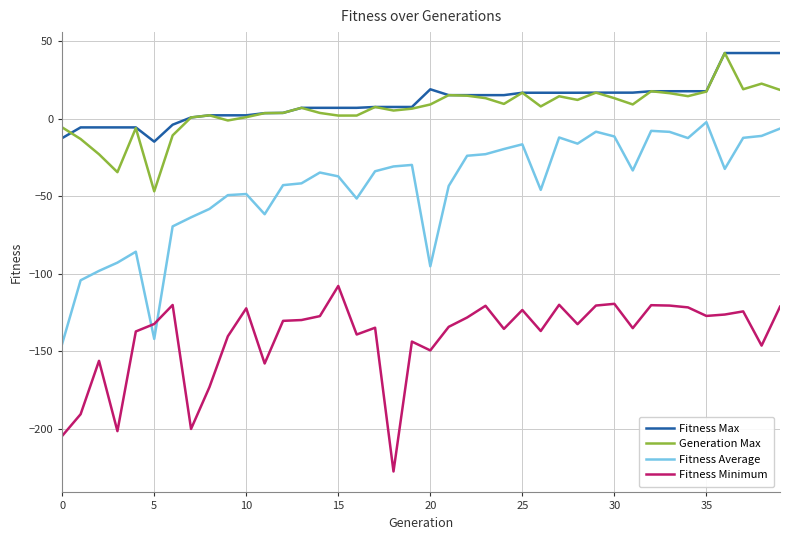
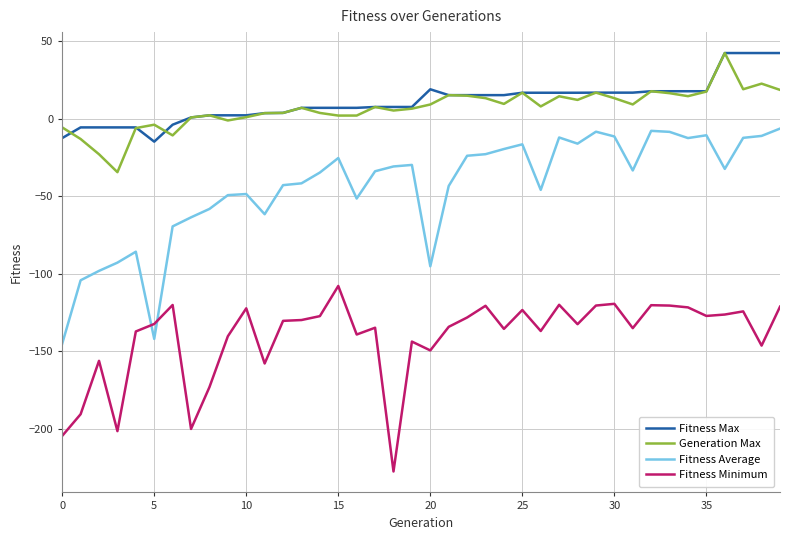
Generation Max, 5: -47 -> -4
Fitness Average, 15: -37 -> -25
Fitness Average, 35: -2 -> -11
